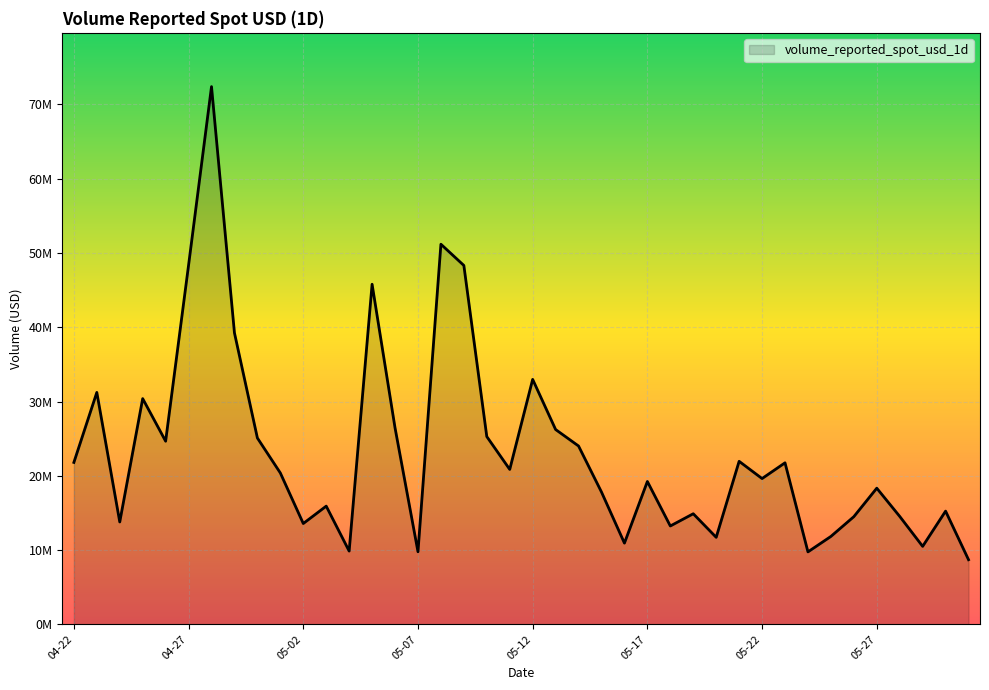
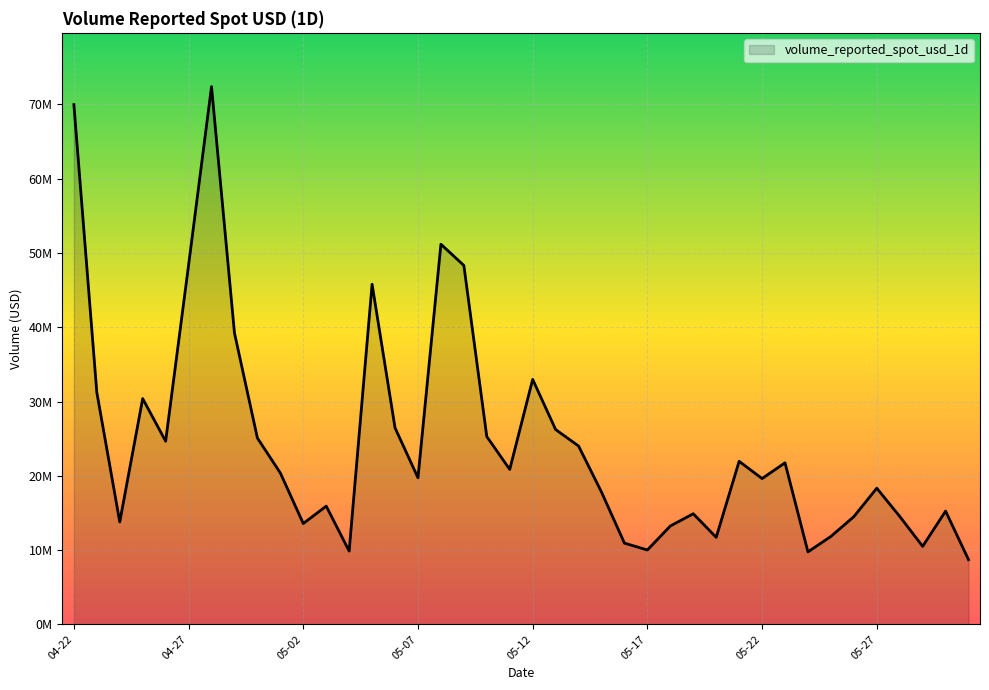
04-22: 22000000 -> 70000000
05-07: 10000000 -> 20000000
05-17: 19000000 -> 10000000
